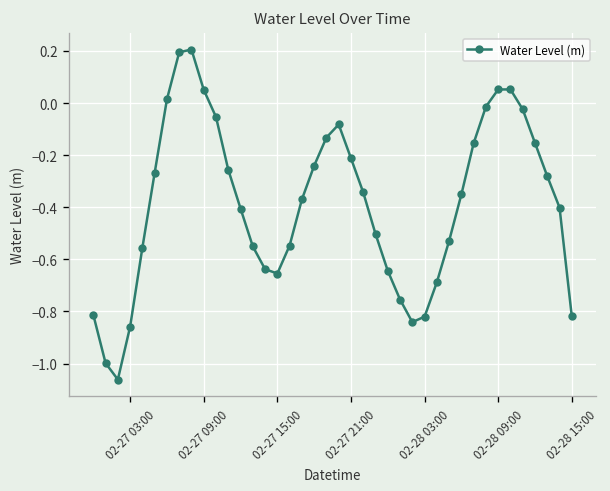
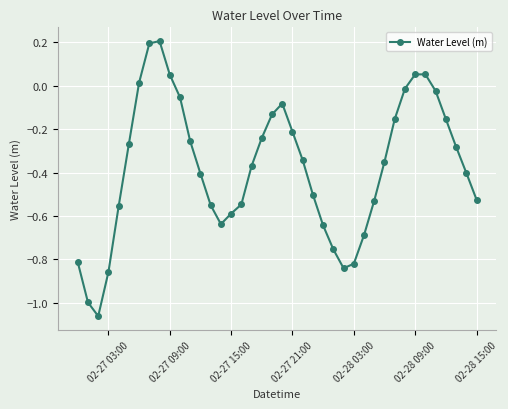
02-27 15:00: -0.65 -> -0.59
02-28 15:00: -0.82 -> -0.52
